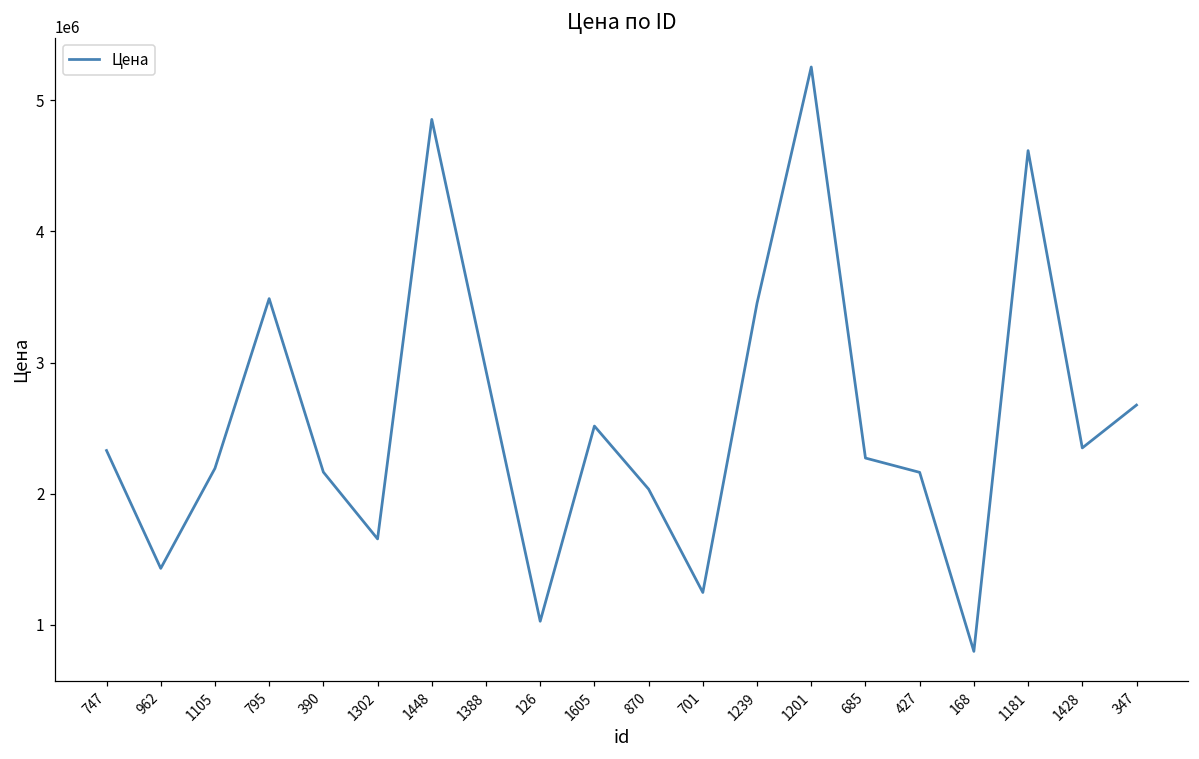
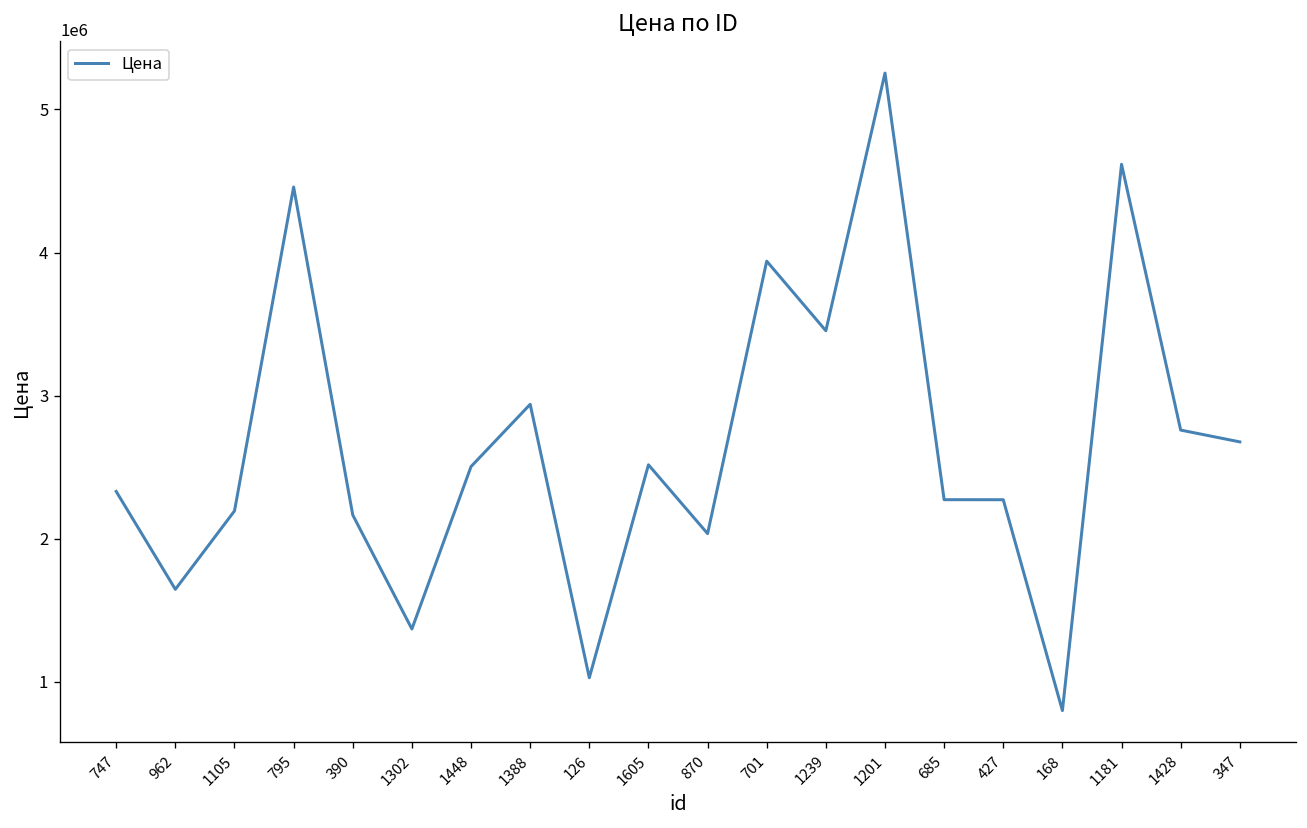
962: 1430000 -> 1650000
795: 3490000 -> 4460000
1302: 1660000 -> 1370000
1448: 4850000 -> 2500000
701: 1250000 -> 3940000
427: 2160000 -> 2270000
1428: 2350000 -> 2760000
